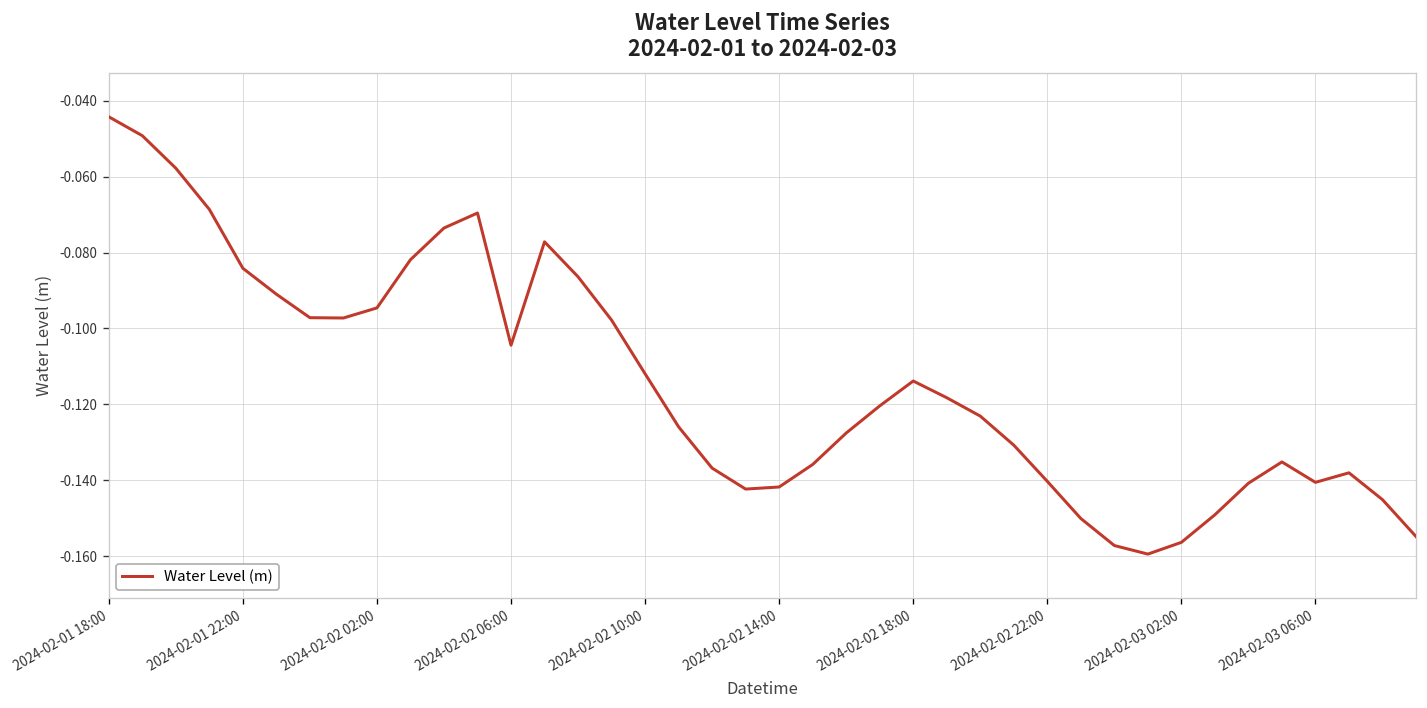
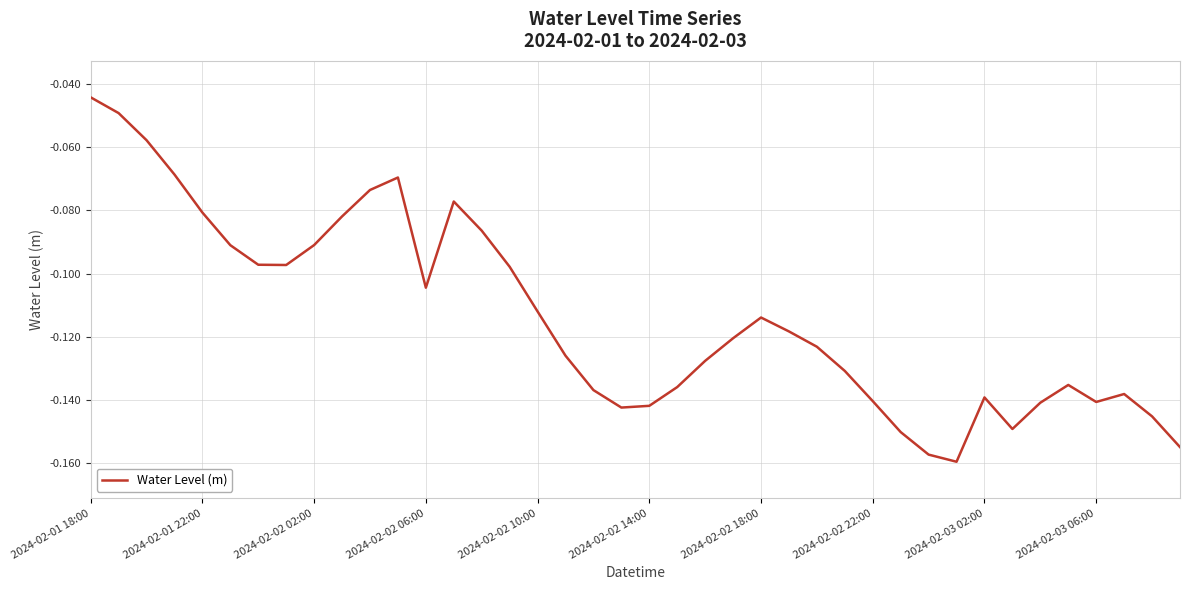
2024-02-01 22:00: -0.084 -> -0.081
2024-02-02 02:00: -0.095 -> -0.091
2024-02-03 02:00: -0.156 -> -0.139
